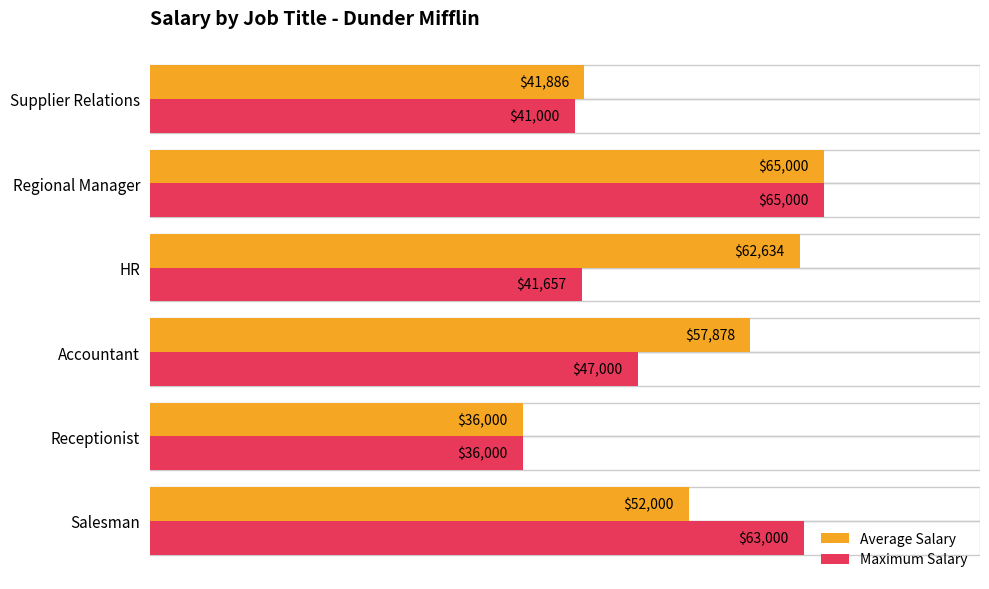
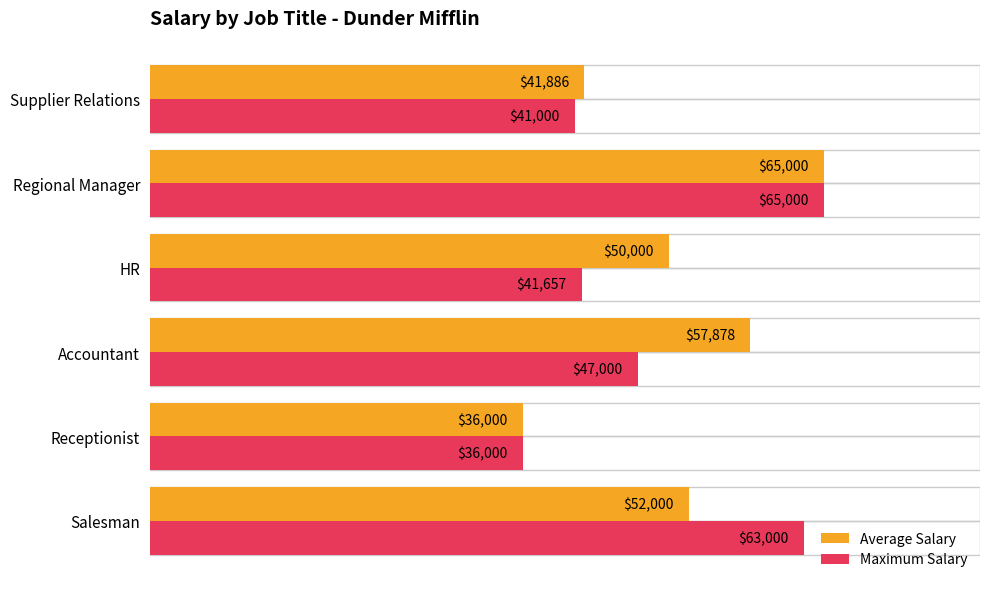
Average Salary, HR: $62,634 -> $50,000
